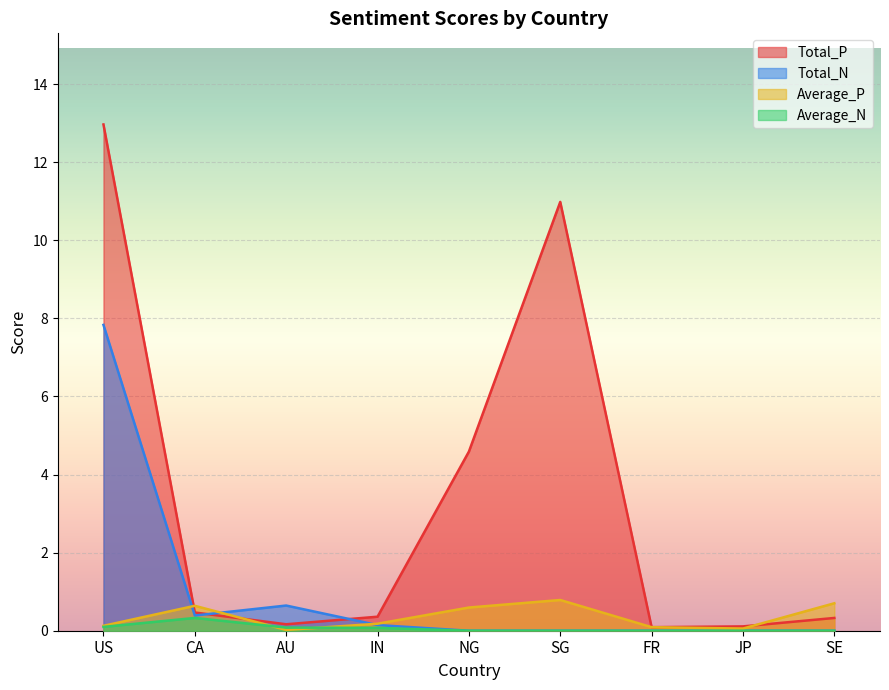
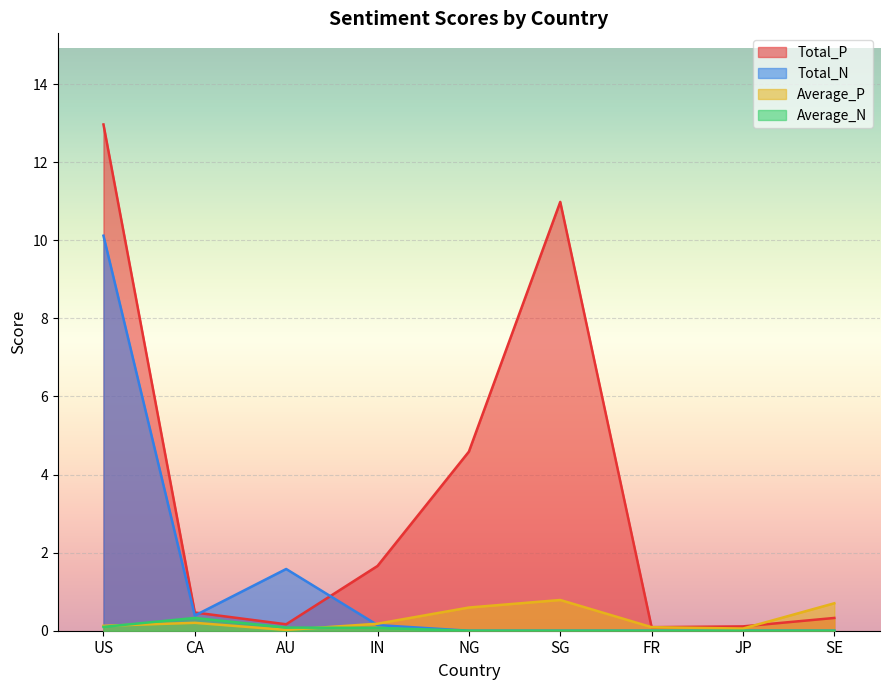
Total_N, US: 7.8 -> 10.1
Average_P, CA: 0.6 -> 0.2
Total_N, AU: 0.6 -> 1.6
Total_P, IN: 0.4 -> 1.7
